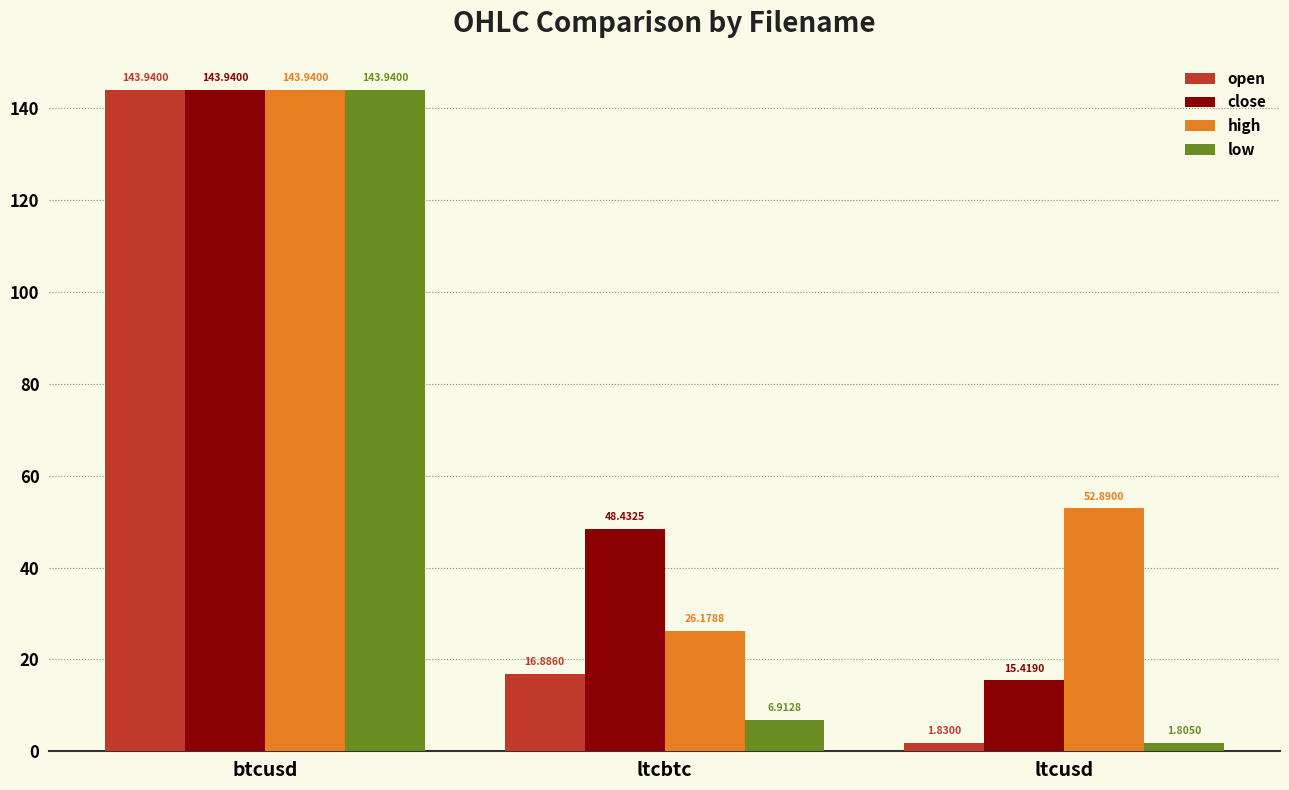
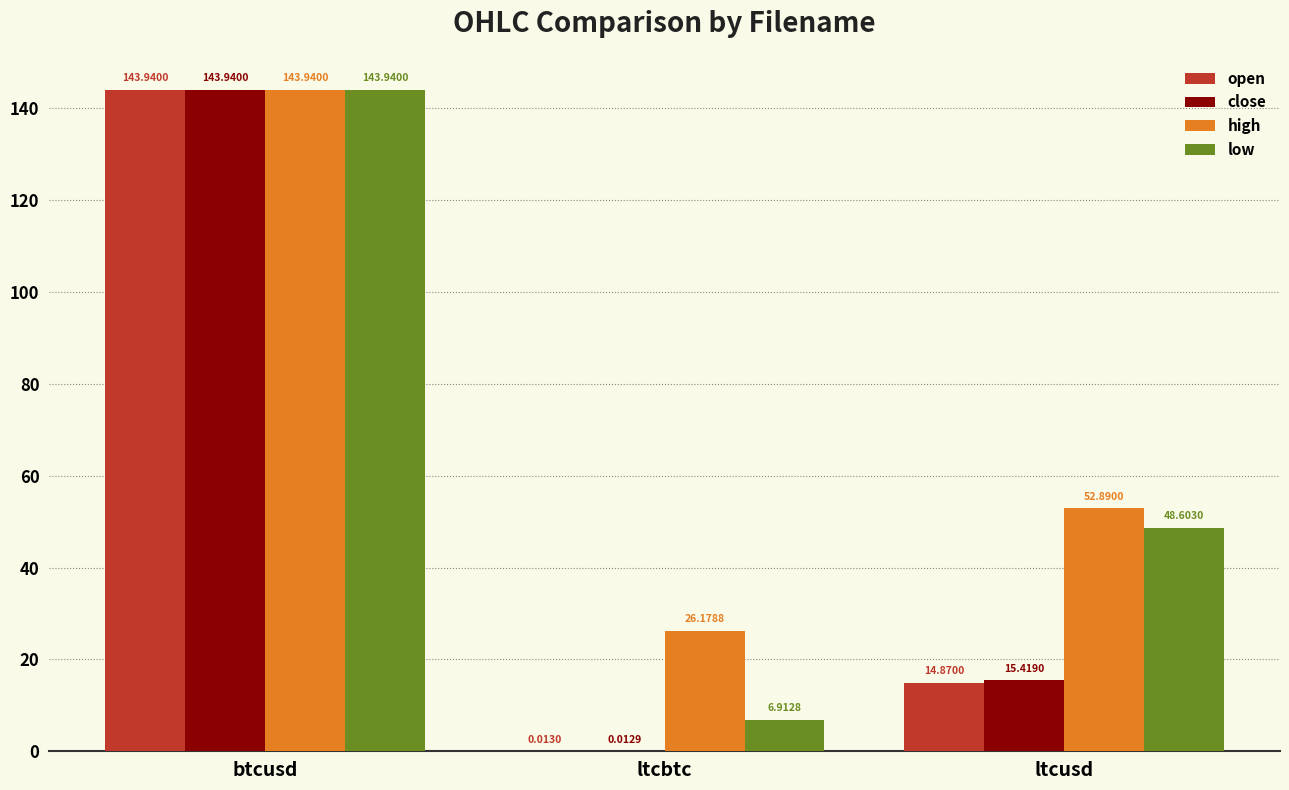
open, ltcbtc: 16.8860 -> 0.0130
close, ltcbtc: 48.4325 -> 0.0129
open, ltcusd: 1.8300 -> 14.8700
low, ltcusd: 1.8050 -> 48.6030
